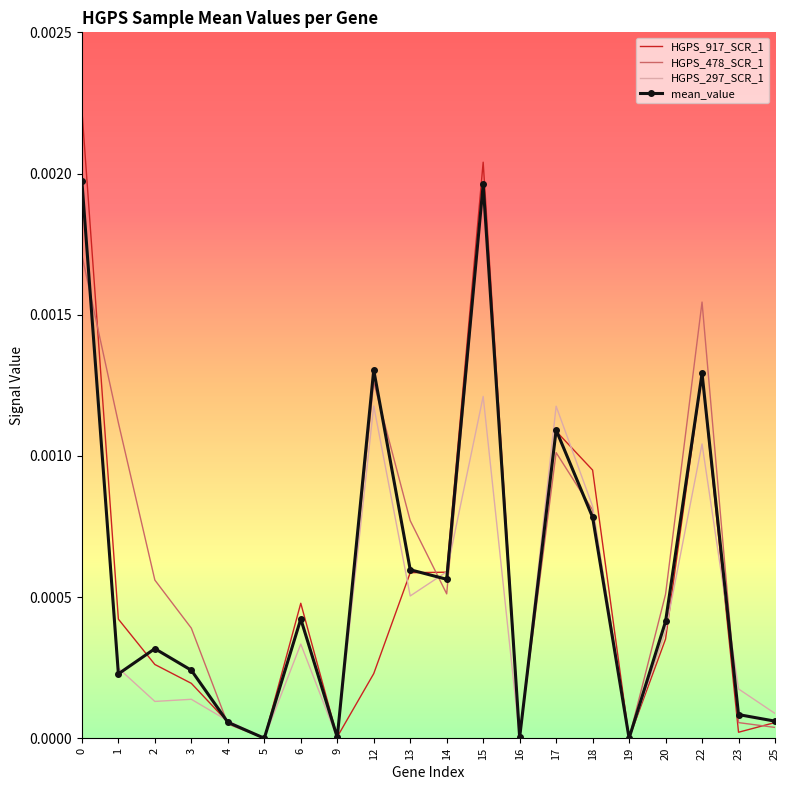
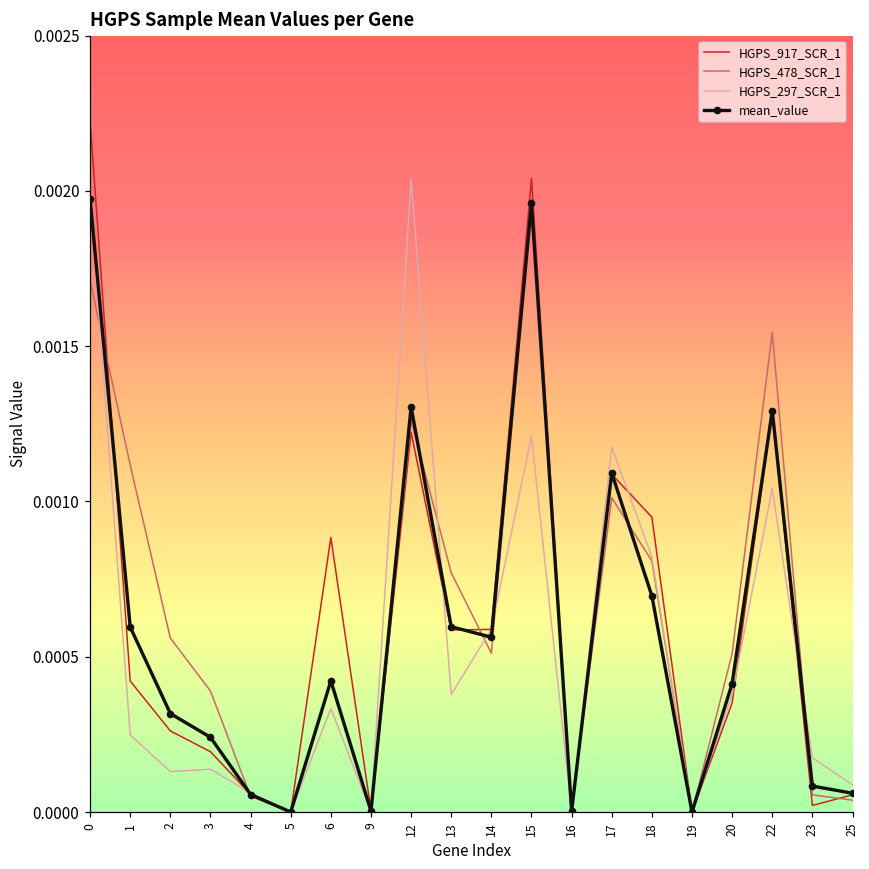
mean_value, 1: 0.00023 -> 0.00060
HGPS_917_SCR_1, 6: 0.00048 -> 0.00088
HGPS_917_SCR_1, 12: 0.00023 -> 0.00122
HGPS_297_SCR_1, 12: 0.00118 -> 0.00204
HGPS_297_SCR_1, 13: 0.00050 -> 0.00038
mean_value, 18: 0.00078 -> 0.00070
